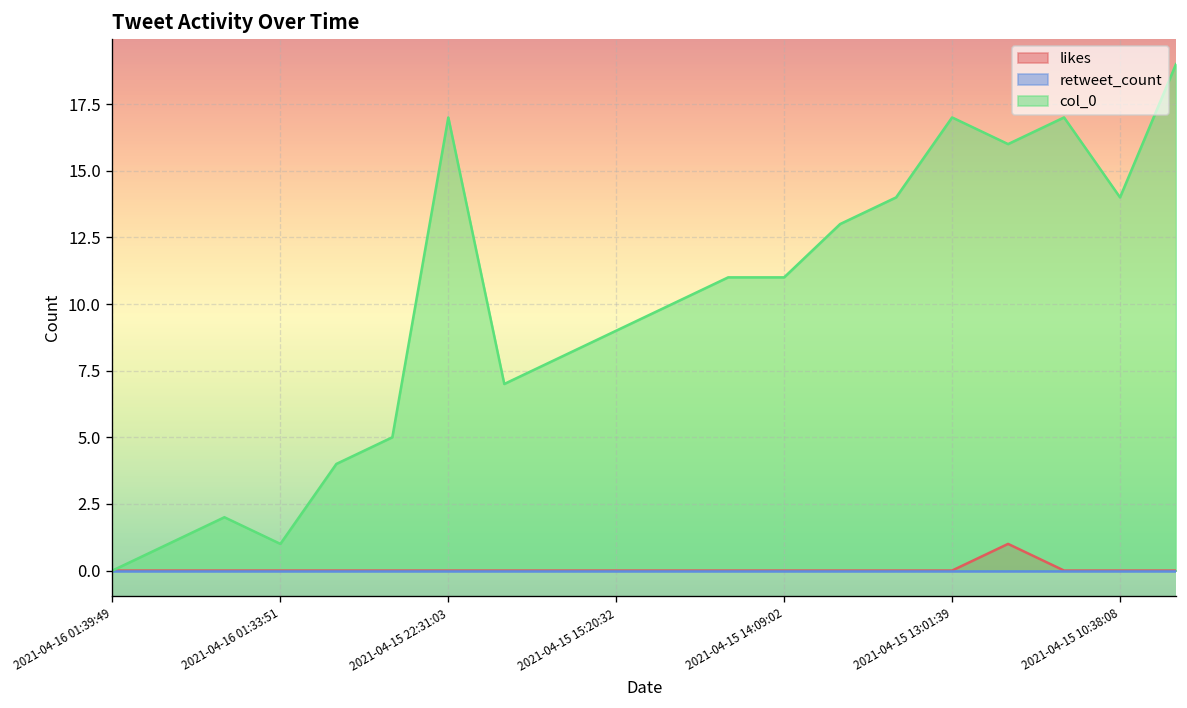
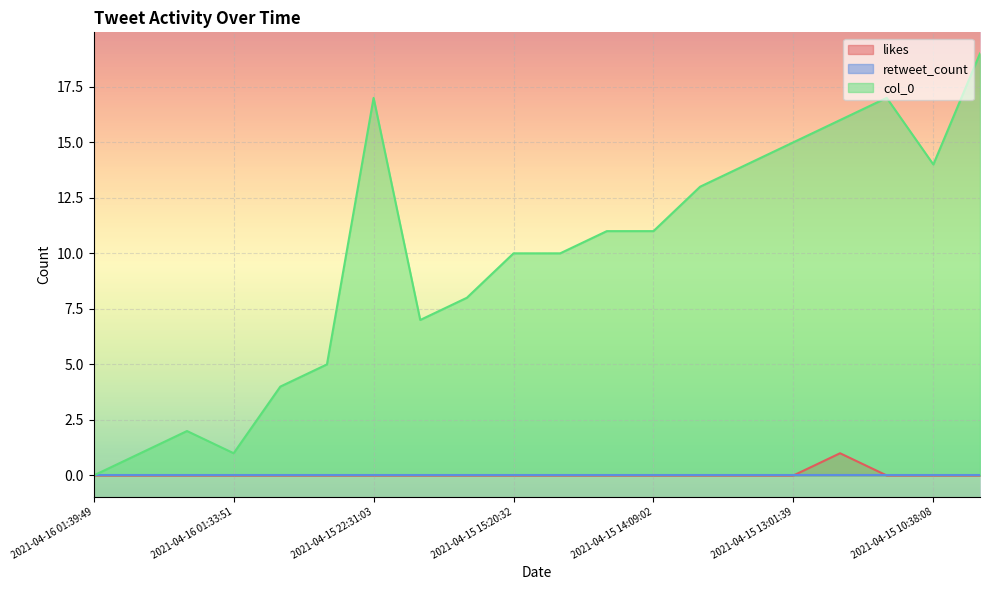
col_0, 2021-04-15 15:20:32: 9 -> 10
col_0, 2021-04-15 13:01:39: 17 -> 15
